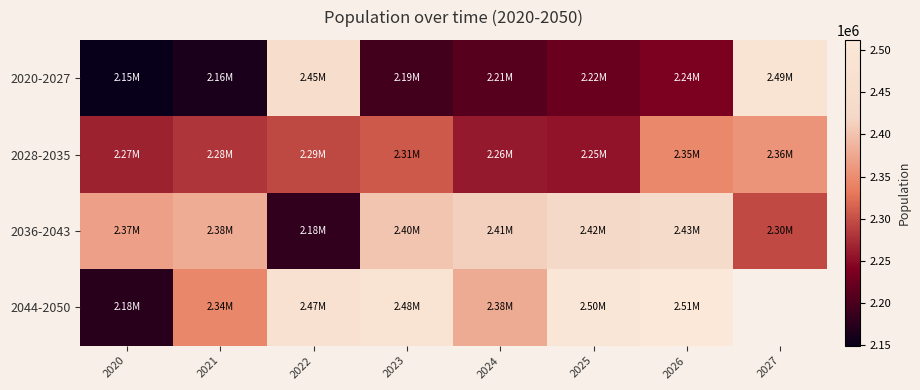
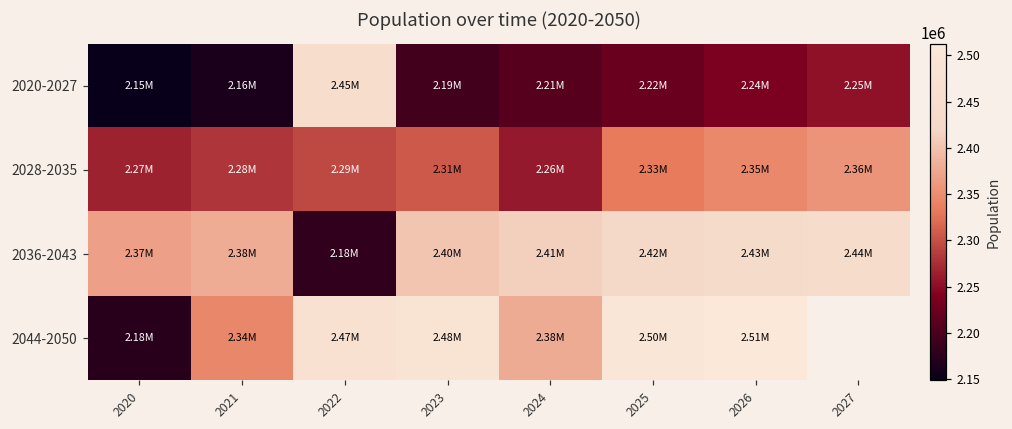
2020-2027, 2027: 2.49M -> 2.25M
2028-2035, 2025: 2.25M -> 2.33M
2036-2043, 2027: 2.30M -> 2.44M
